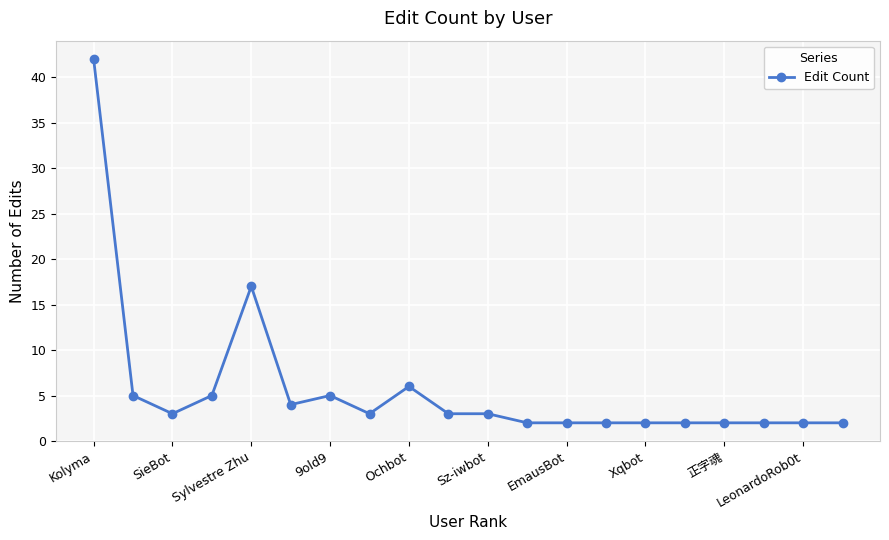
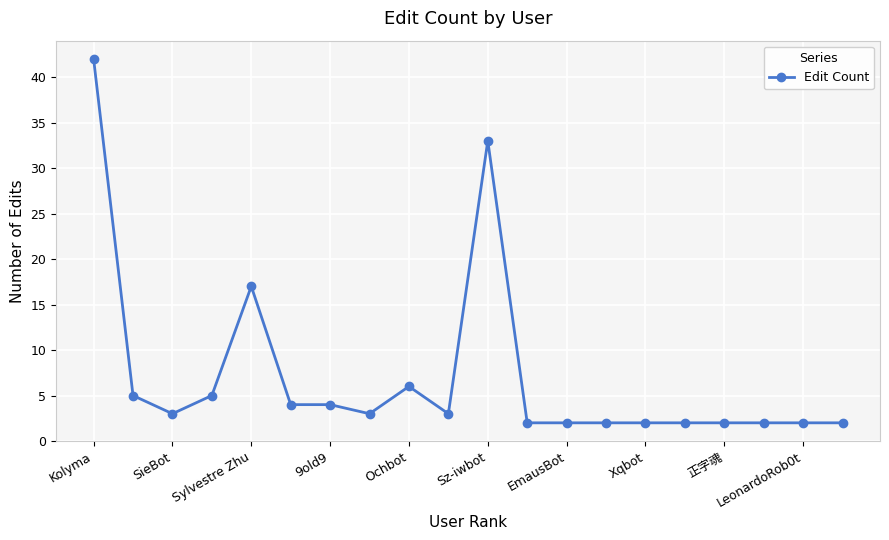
9old9: 5 -> 4
Sz-iwbot: 3 -> 33
